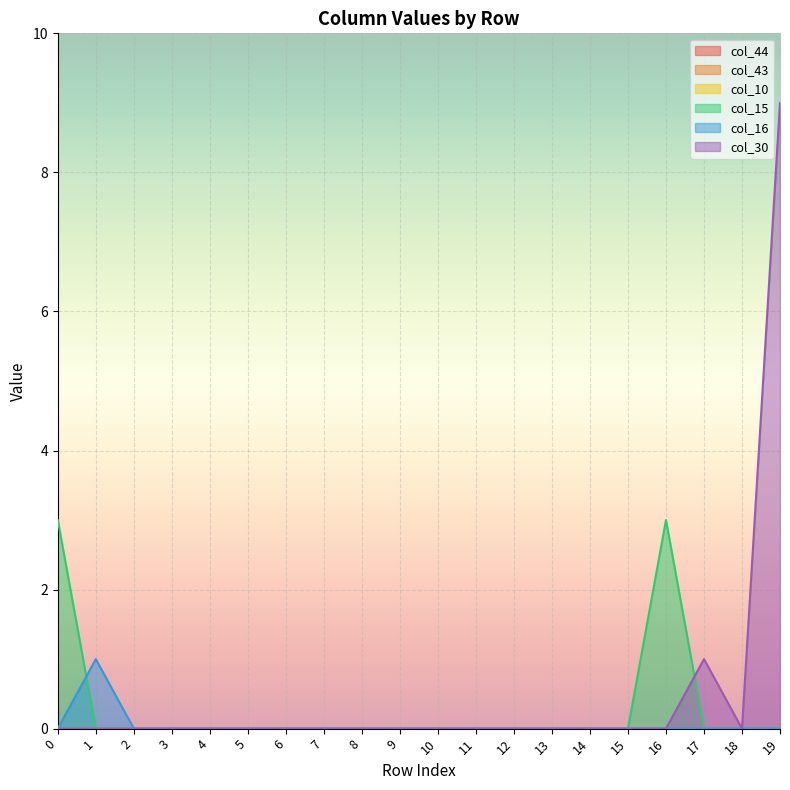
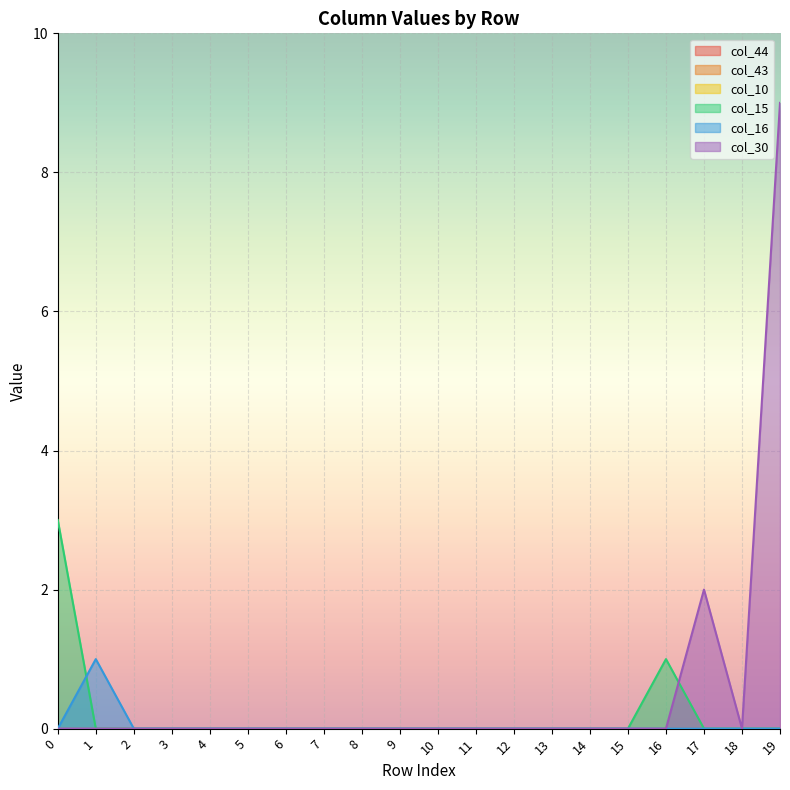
col_15, 16: 3 -> 1
col_30, 17: 1 -> 2
